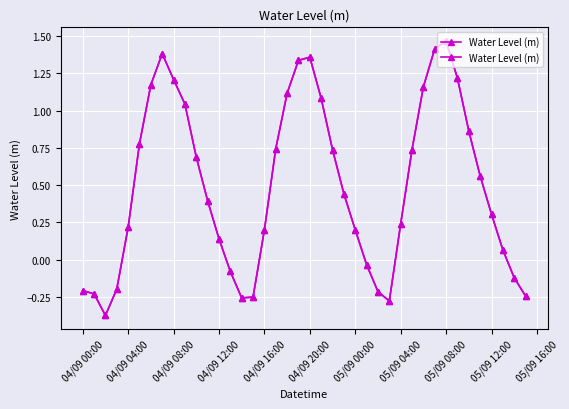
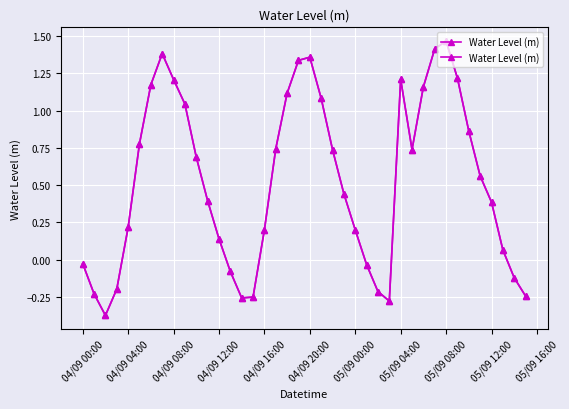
04/09 00:00: -0.21 -> -0.03
05/09 04:00: 0.24 -> 1.21
05/09 12:00: 0.30 -> 0.39
